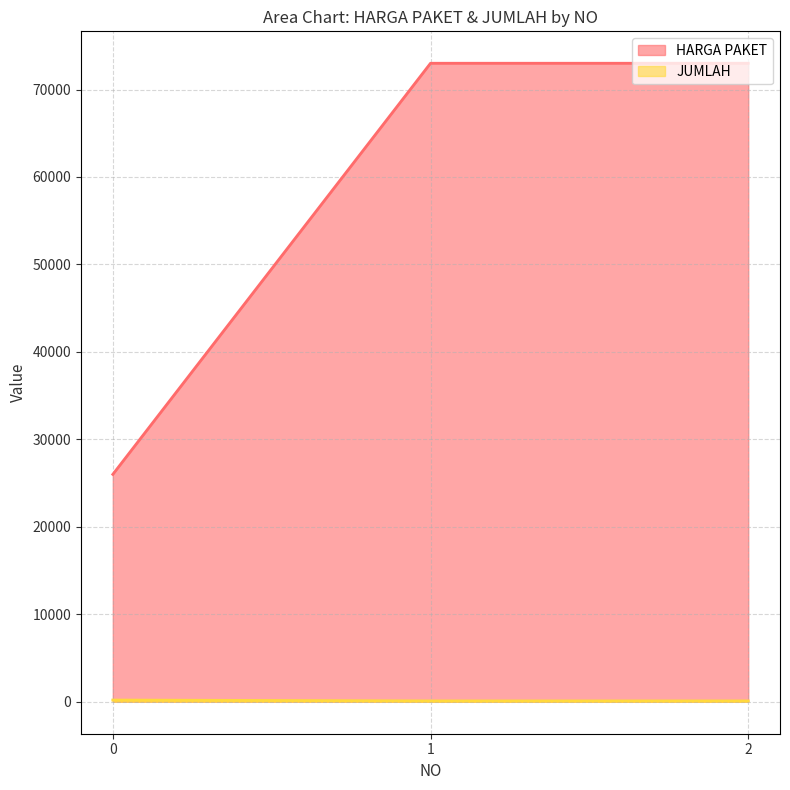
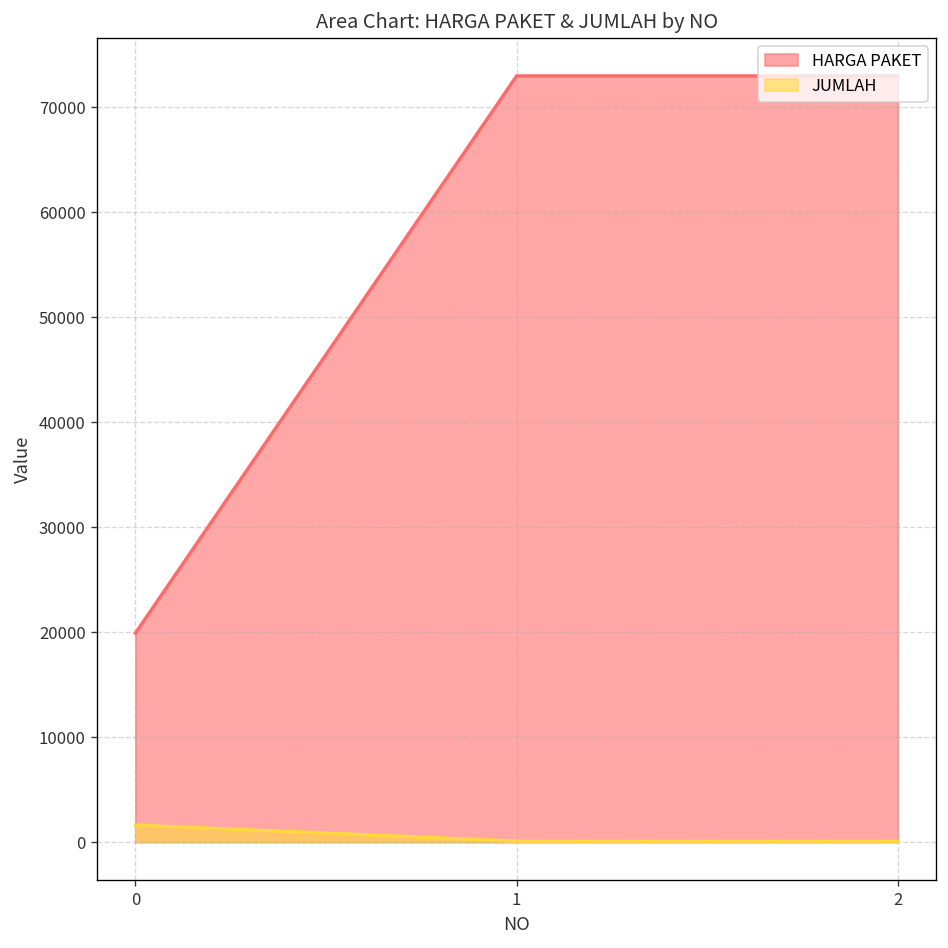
HARGA PAKET, 0: 26000 -> 20000
JUMLAH, 0: 0 -> 2000
